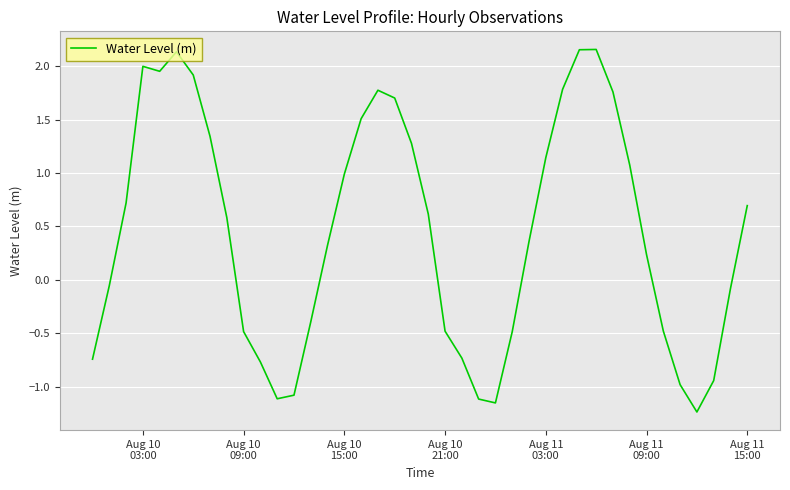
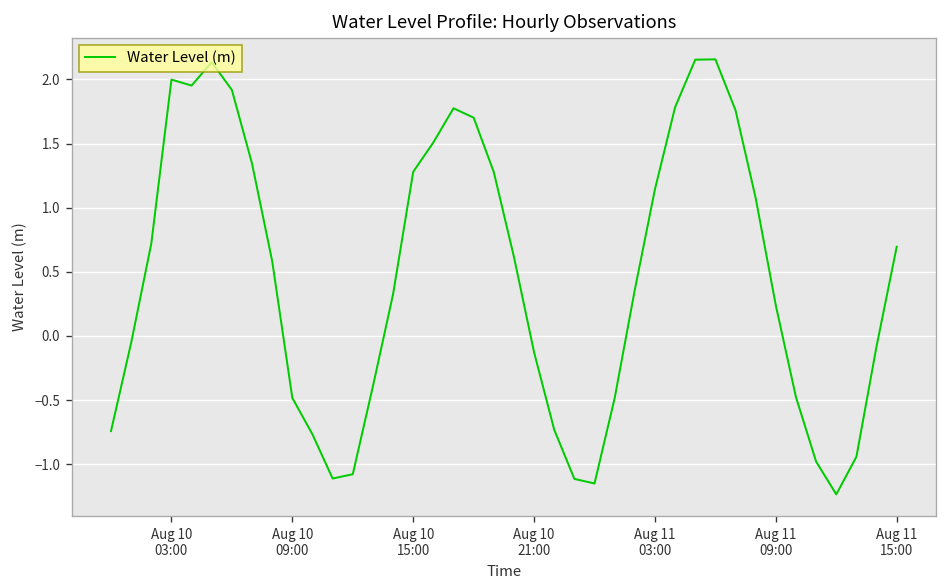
Aug 10 15:00: 0.99 -> 1.28
Aug 10 21:00: -0.48 -> -0.13
